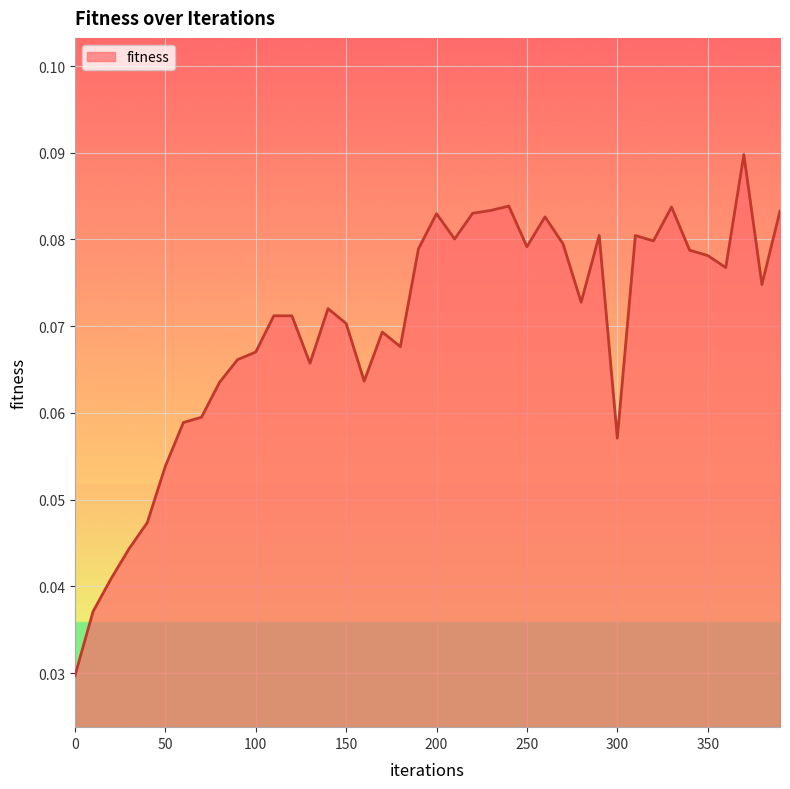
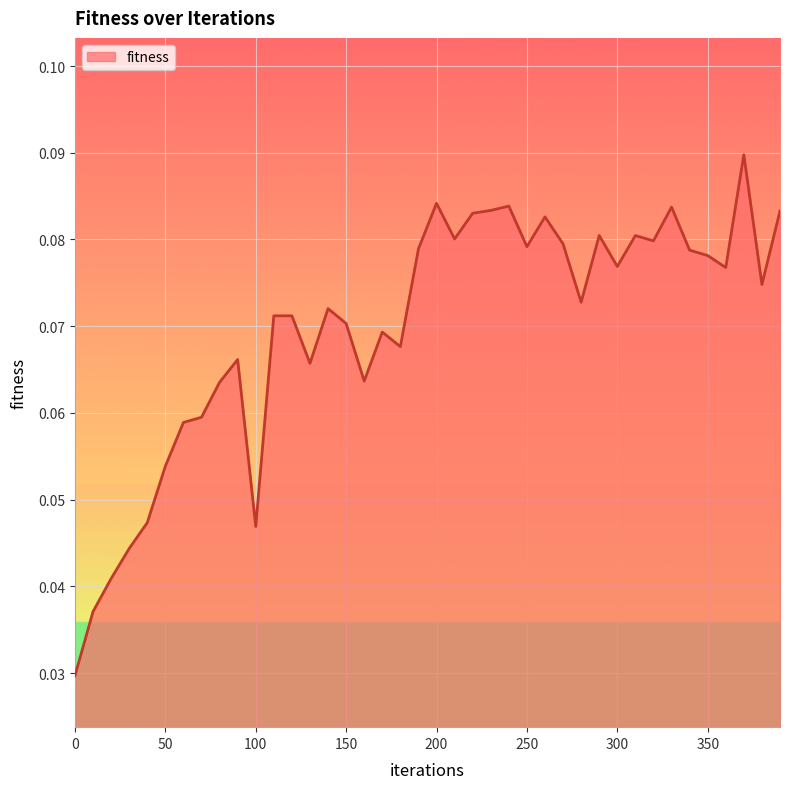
100: 0.067 -> 0.047
200: 0.083 -> 0.084
300: 0.057 -> 0.077
